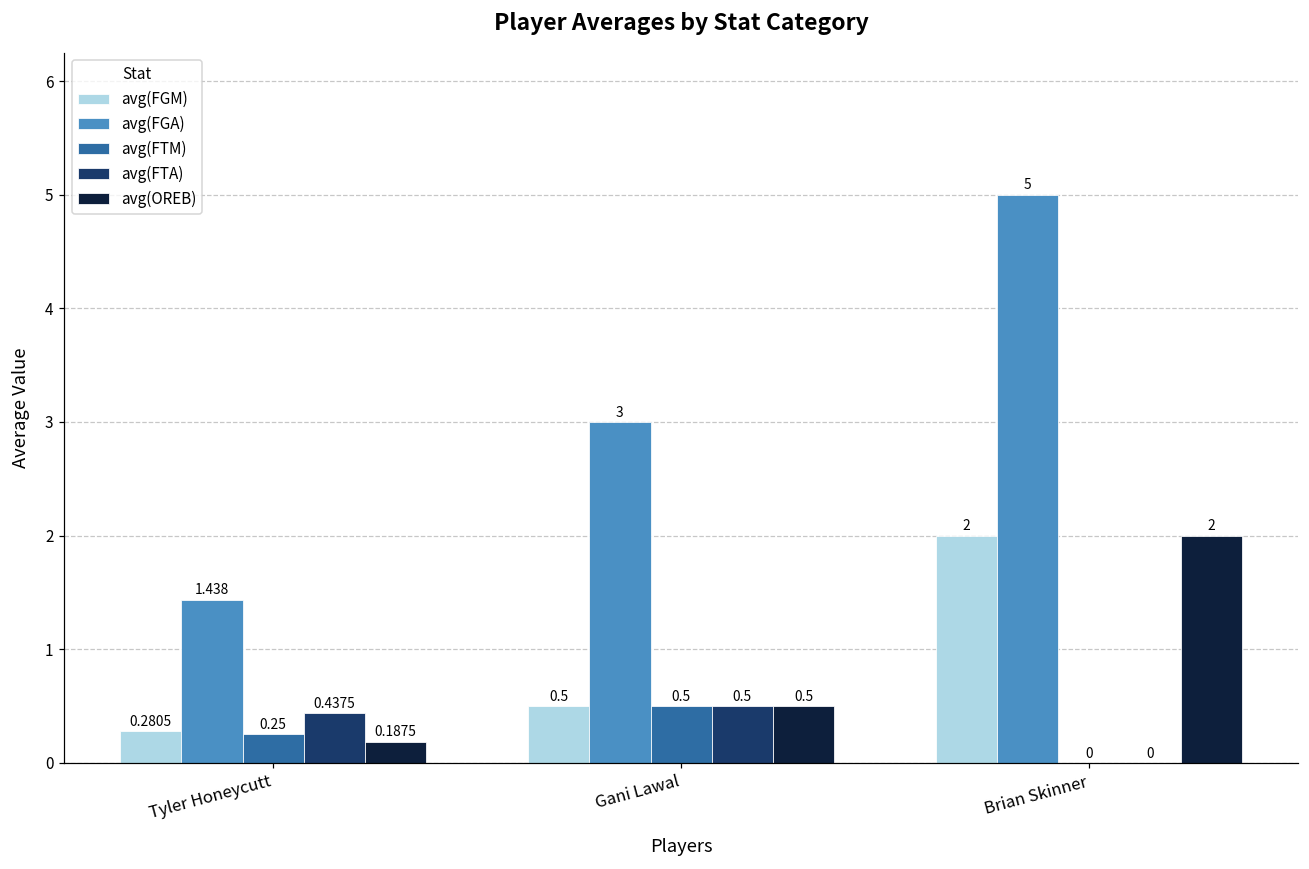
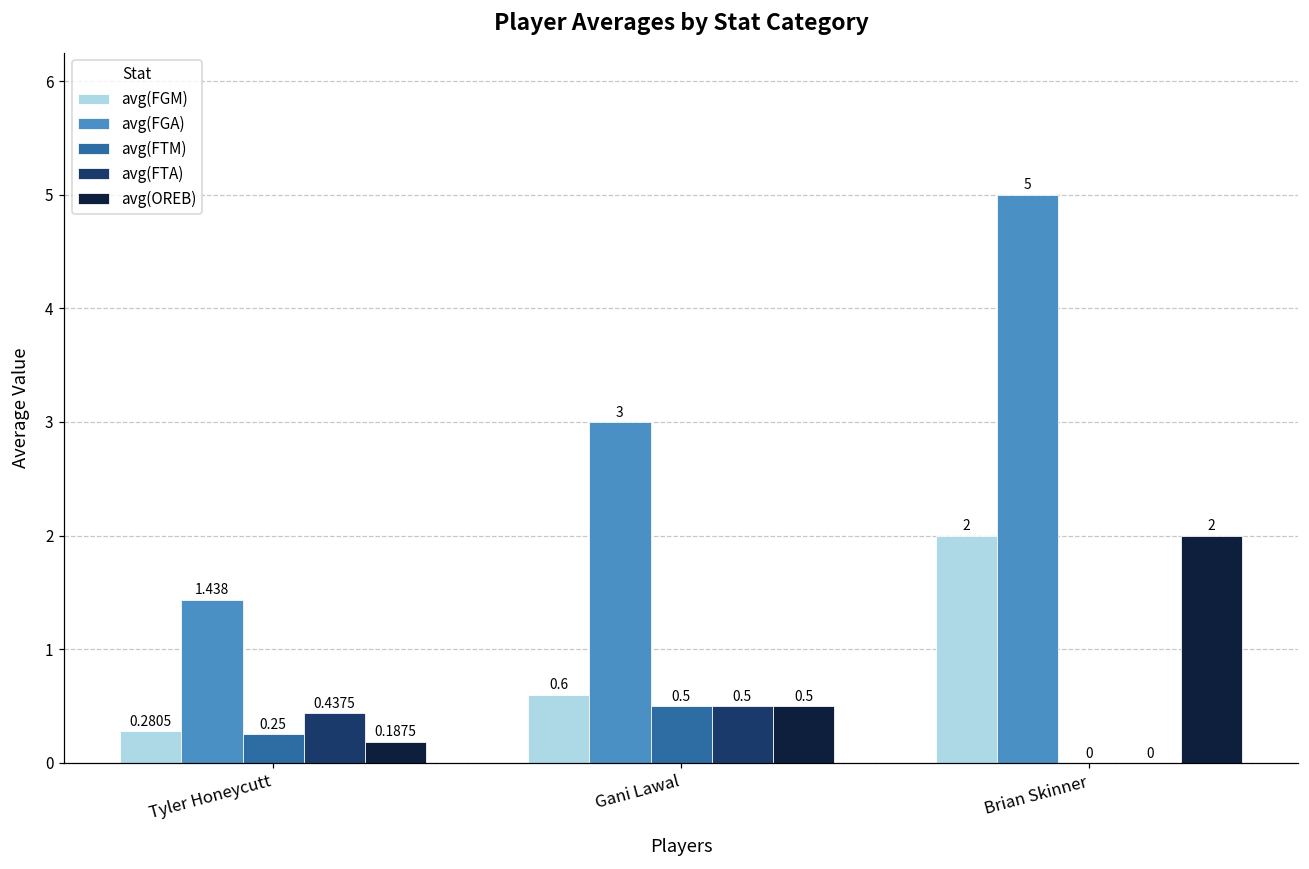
avg(FGM), Gani Lawal: 0.5 -> 0.6
